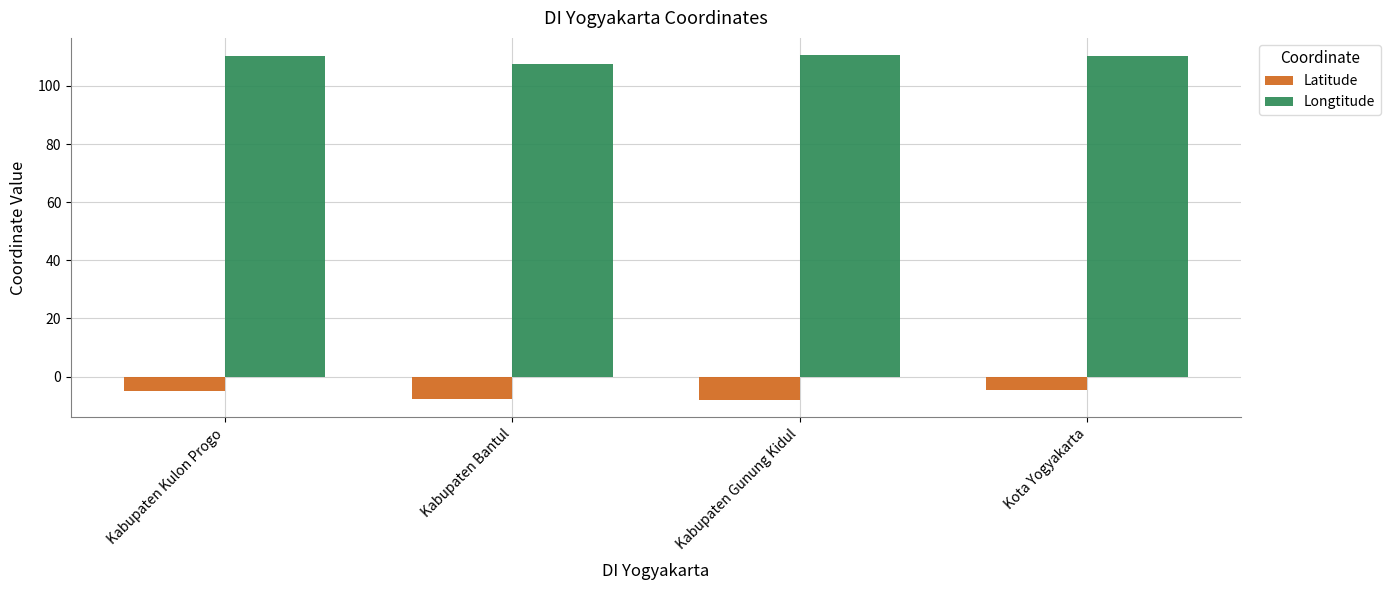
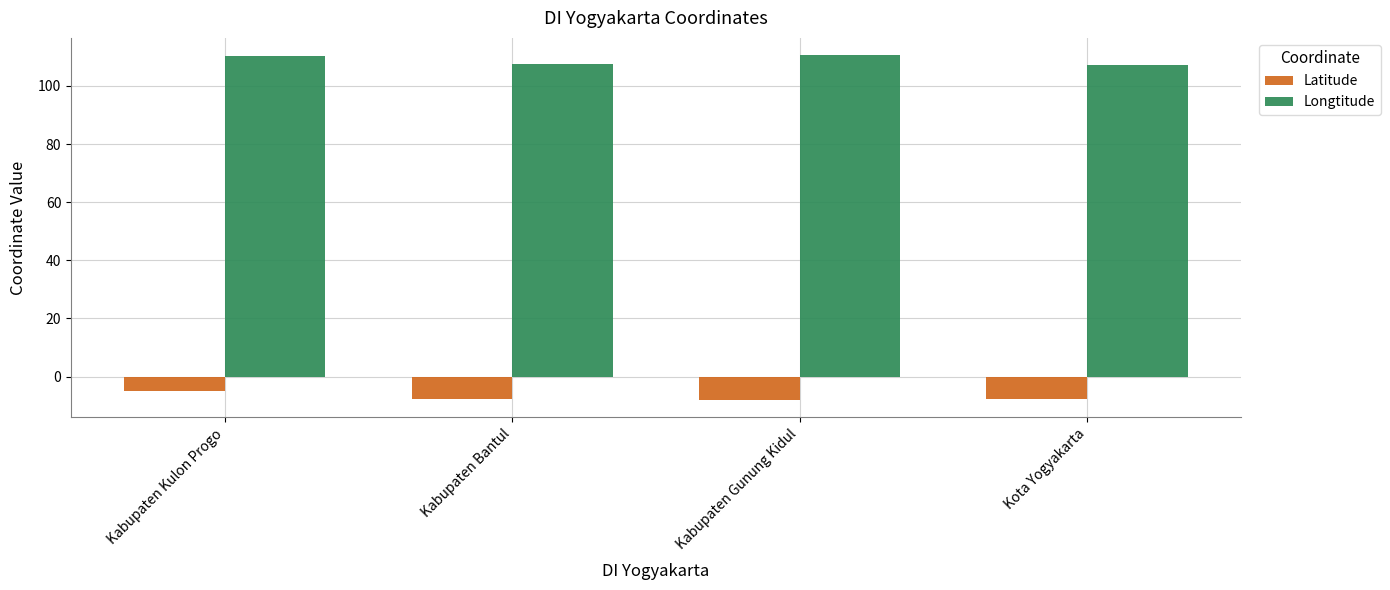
Latitude, Kota Yogyakarta: -5 -> -8
Longtitude, Kota Yogyakarta: 110 -> 107
